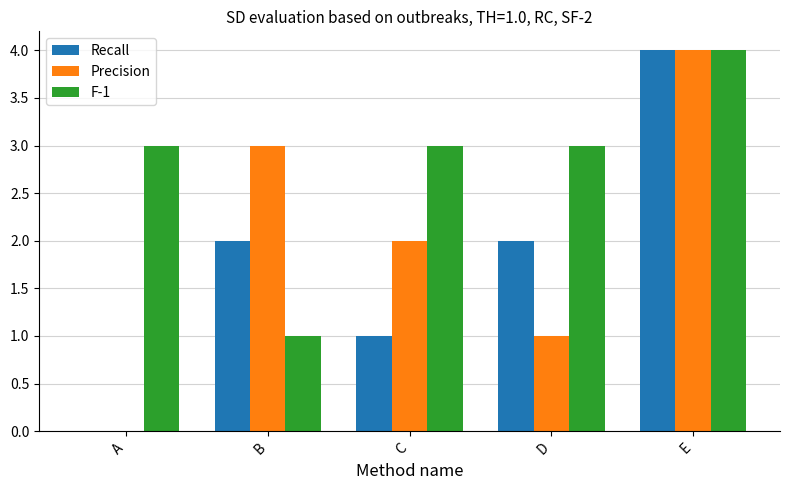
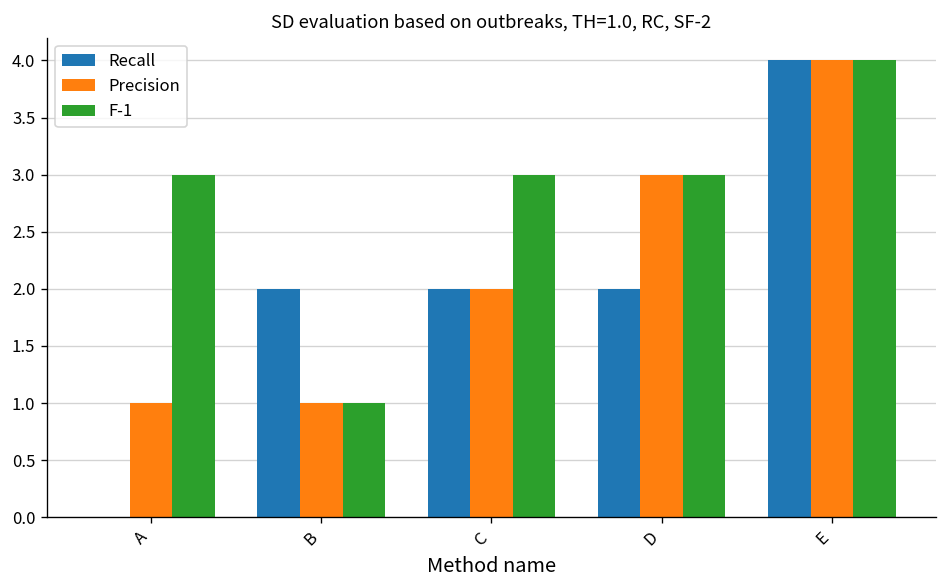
Precision, A: 0 -> 1
Precision, B: 3 -> 1
Recall, C: 1 -> 2
Precision, D: 1 -> 3
